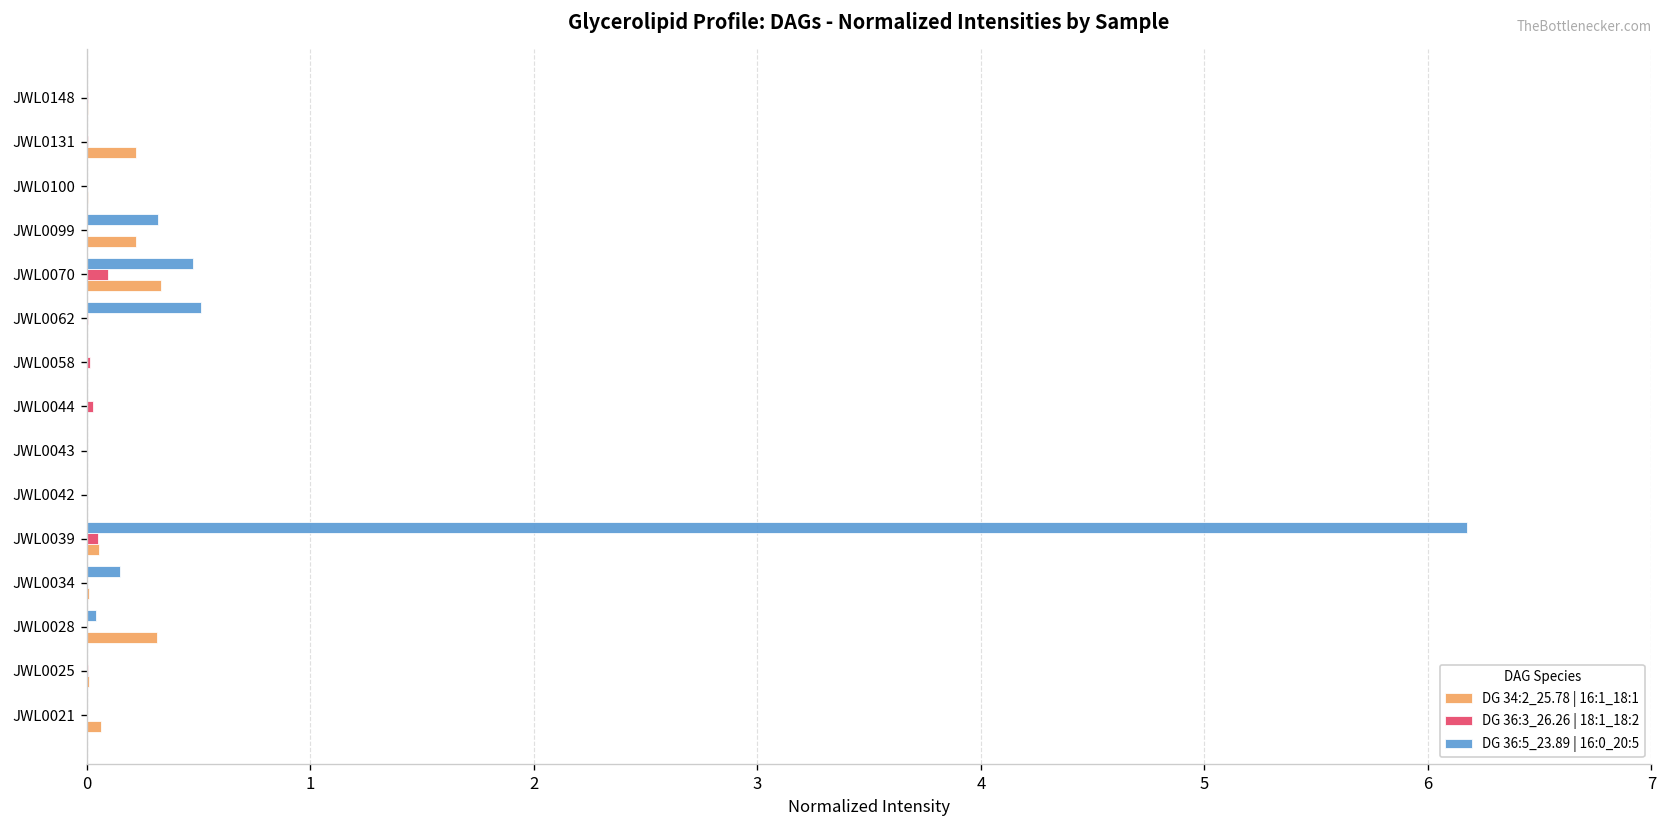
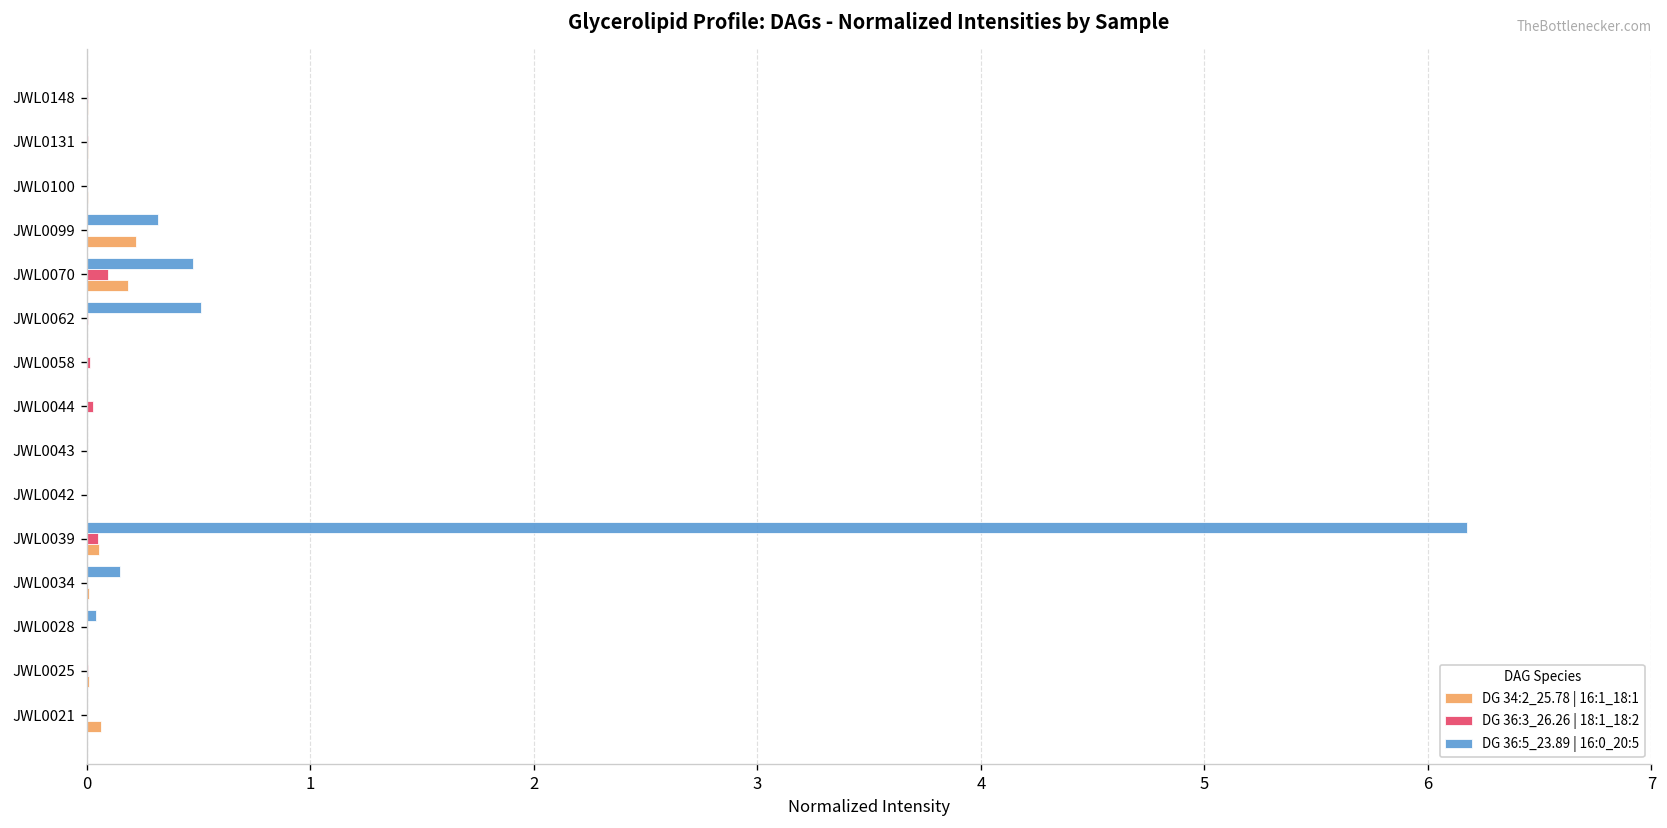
DG 34:2_25.78 | 16:1_18:1, JWL0131: 0.22 -> 0.01
DG 34:2_25.78 | 16:1_18:1, JWL0070: 0.33 -> 0.19
DG 34:2_25.78 | 16:1_18:1, JWL0028: 0.31 -> 0.00
